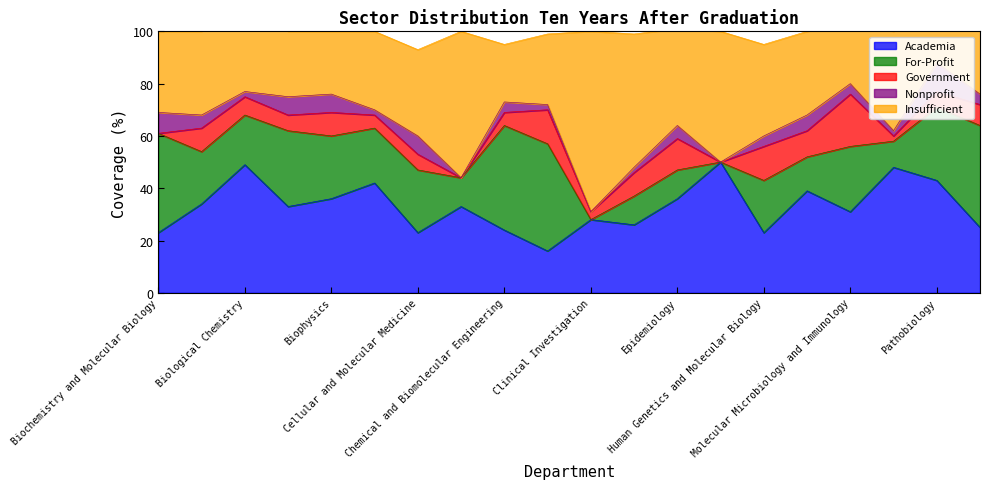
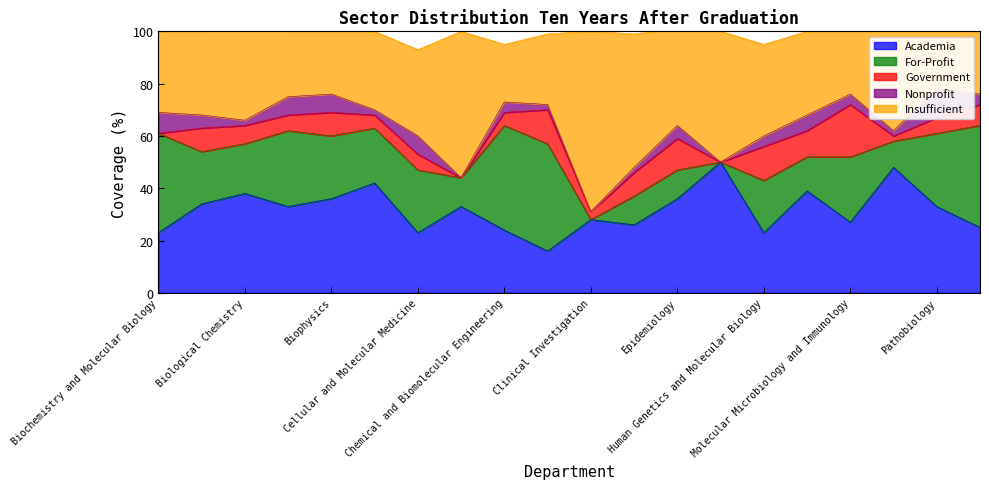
Academia, Biological Chemistry: 49 -> 38
Academia, Molecular Microbiology and Immunology: 31 -> 27
Academia, Pathobiology: 43 -> 33
